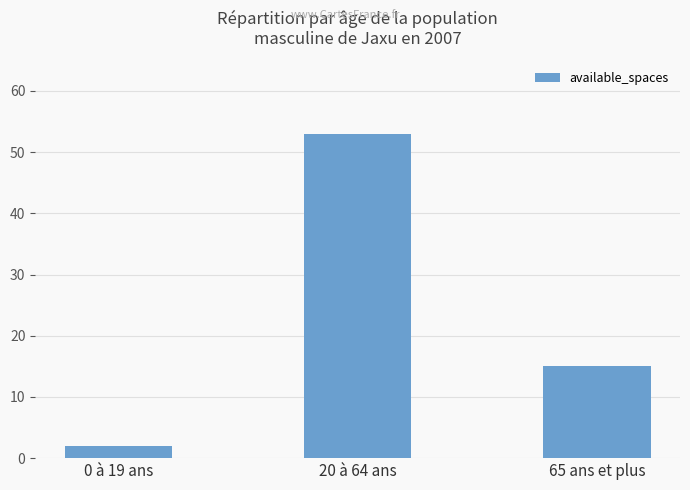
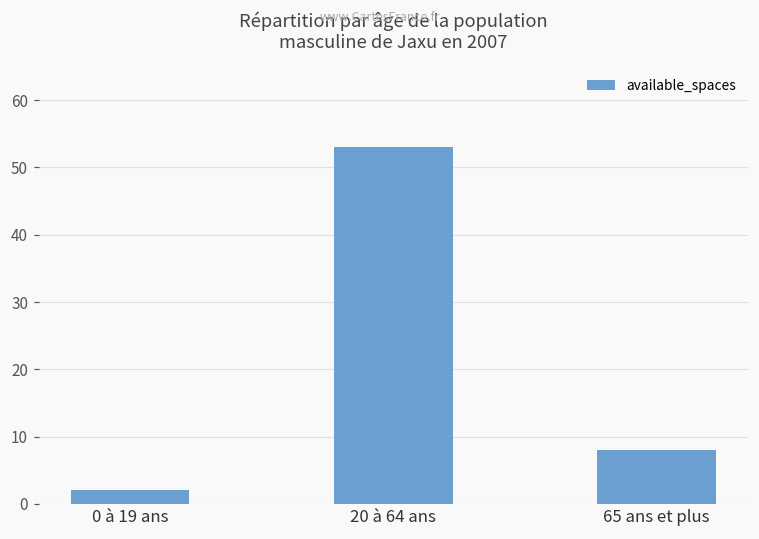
65 ans et plus: 15 -> 8
